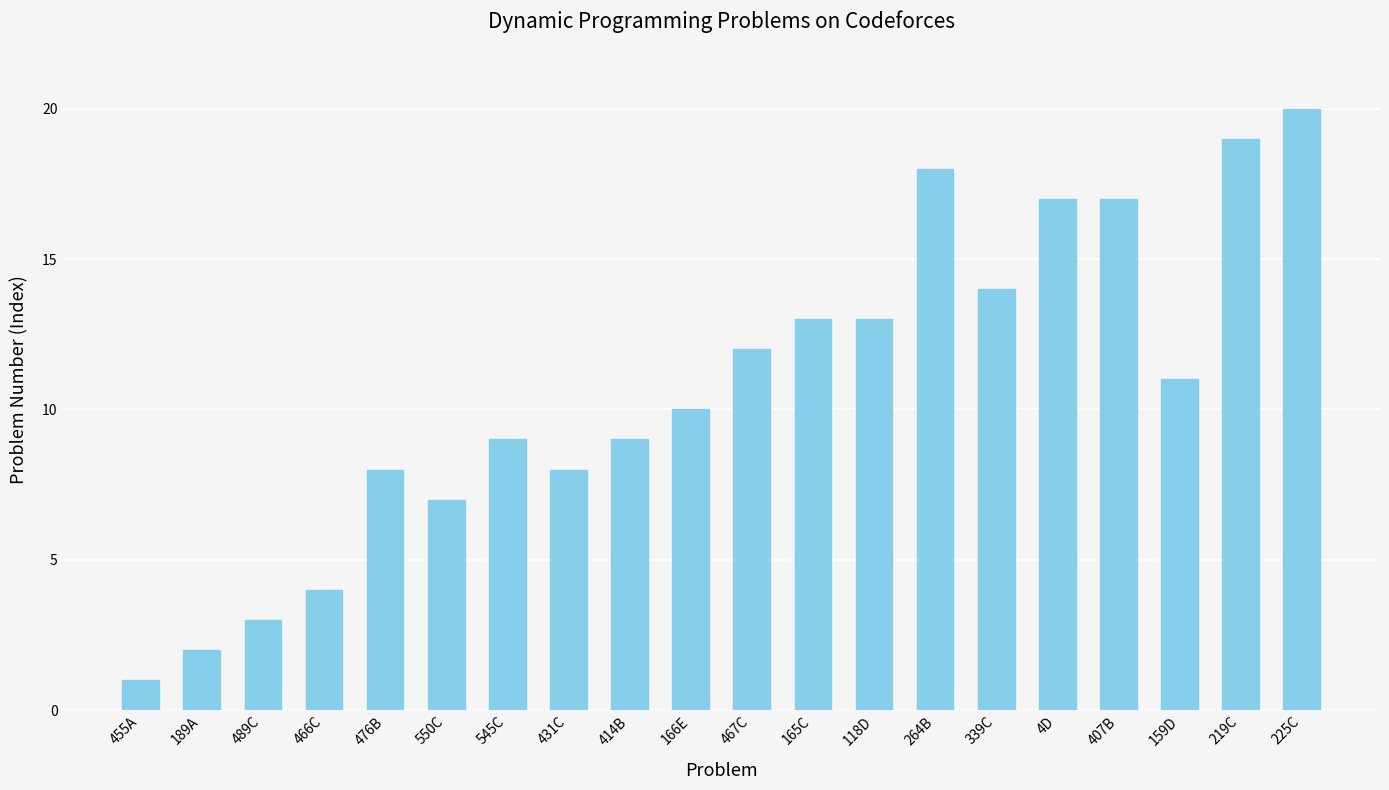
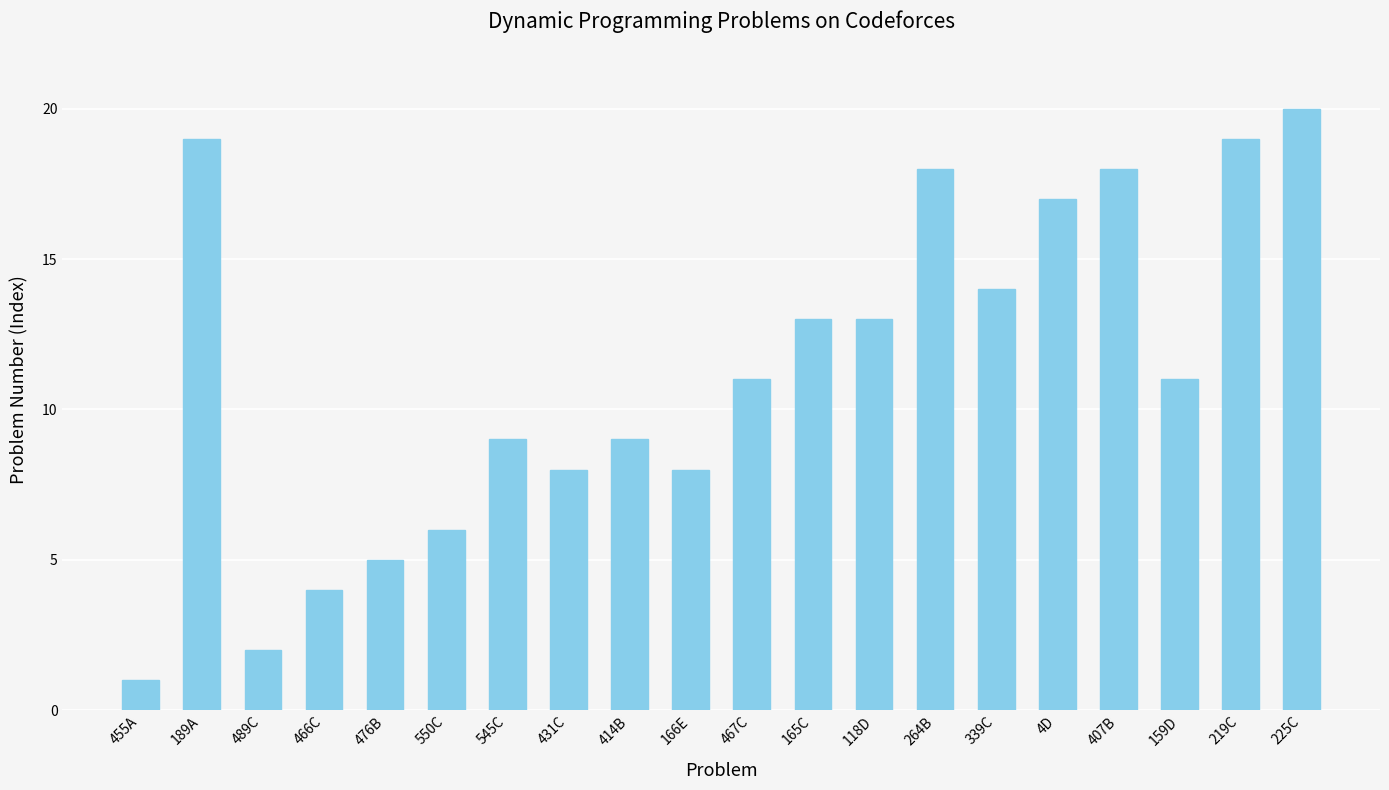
189A: 2 -> 19
489C: 3 -> 2
476B: 8 -> 5
550C: 7 -> 6
166E: 10 -> 8
467C: 12 -> 11
407B: 17 -> 18
